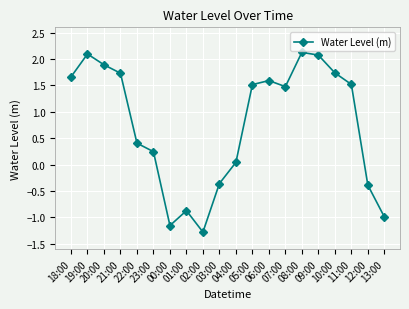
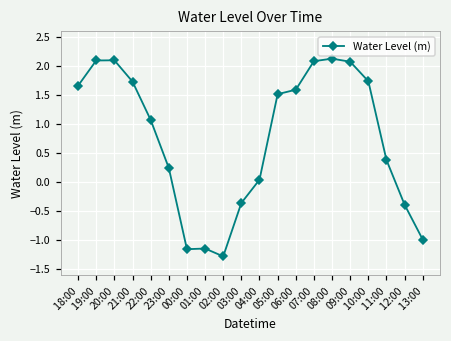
20:00: 1.9 -> 2.1
22:00: 0.4 -> 1.1
01:00: -0.9 -> -1.1
07:00: 1.5 -> 2.1
11:00: 1.5 -> 0.4
